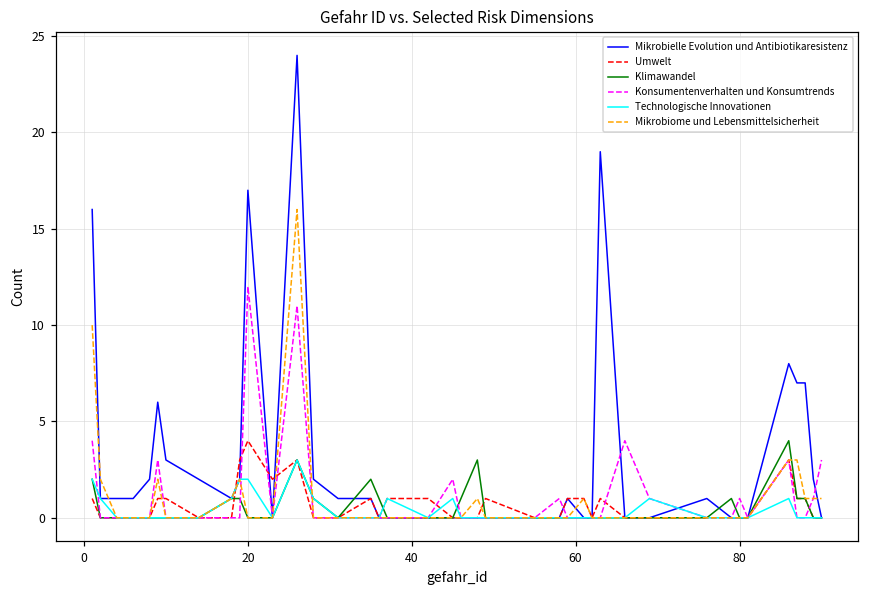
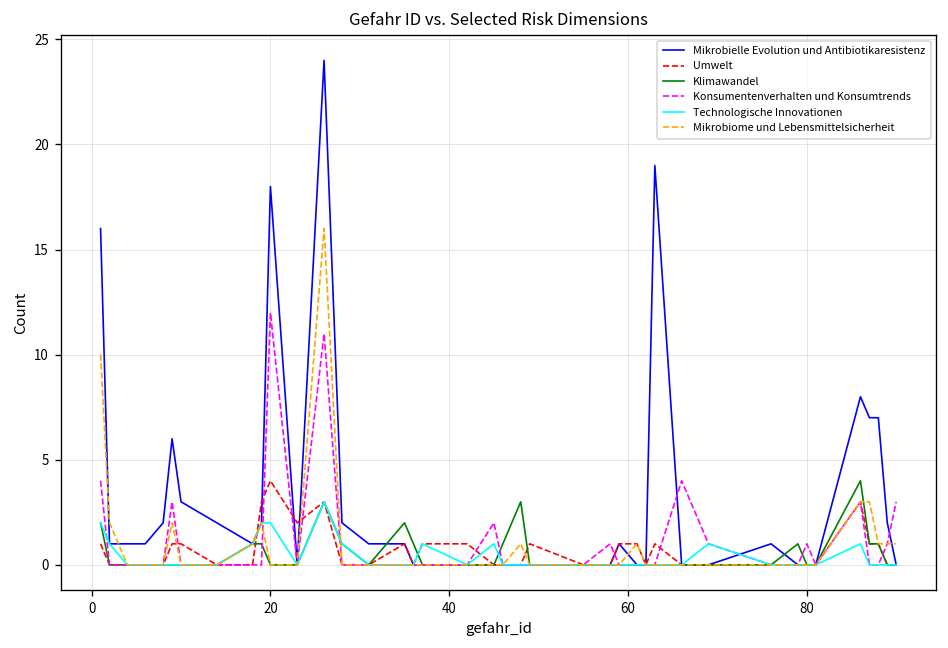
Mikrobielle Evolution und Antibiotikaresistenz, 20: 17 -> 18
